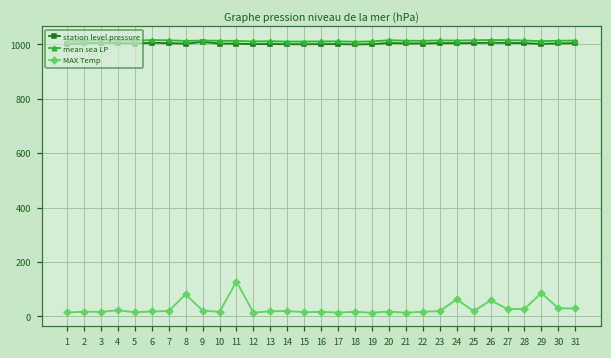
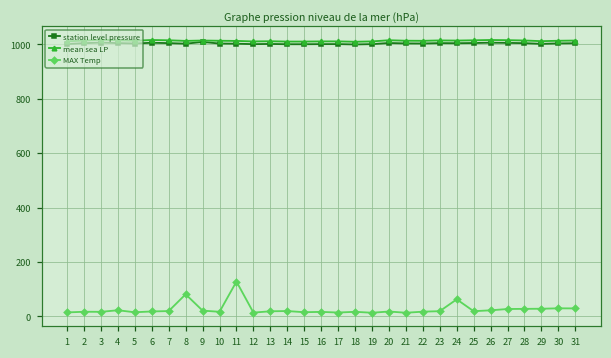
MAX Temp, 26: 60 -> 20
MAX Temp, 29: 90 -> 30
